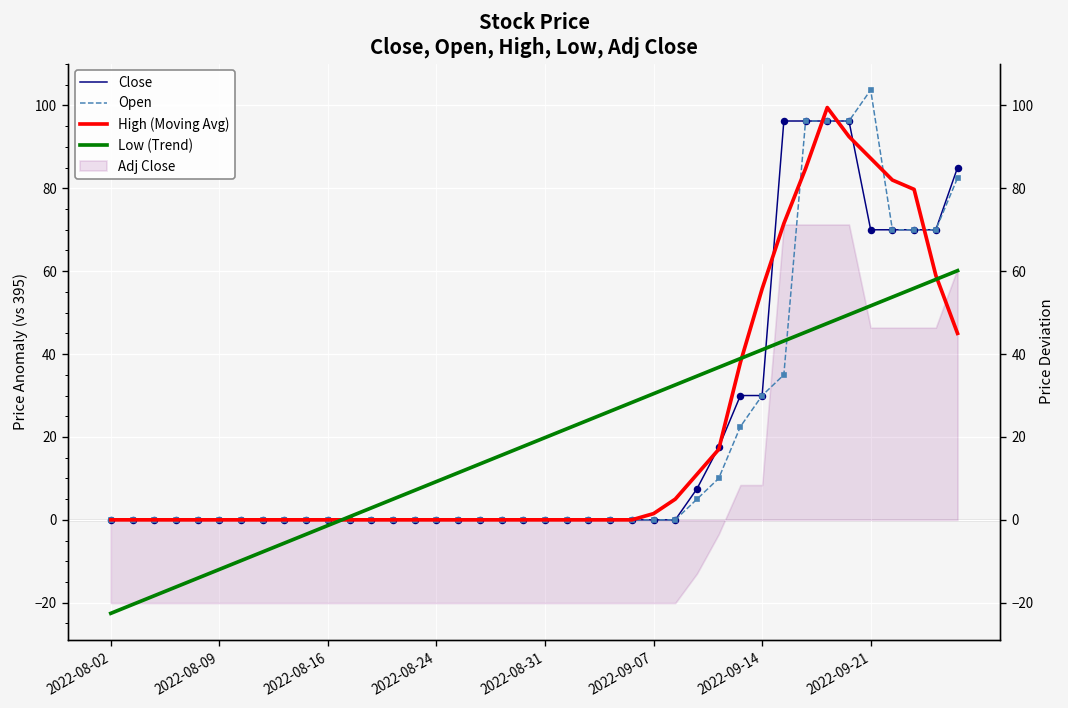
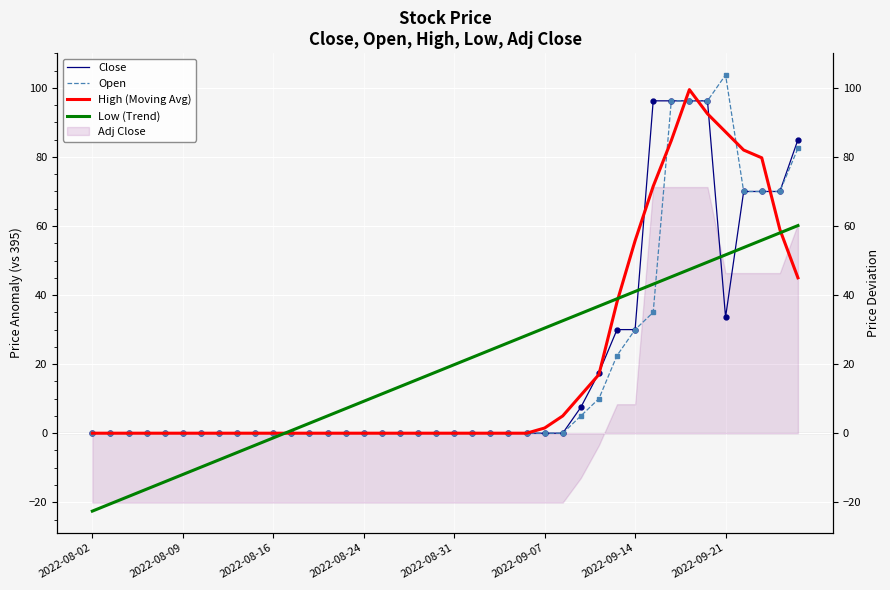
Close, 2022-09-21: 70 -> 34
